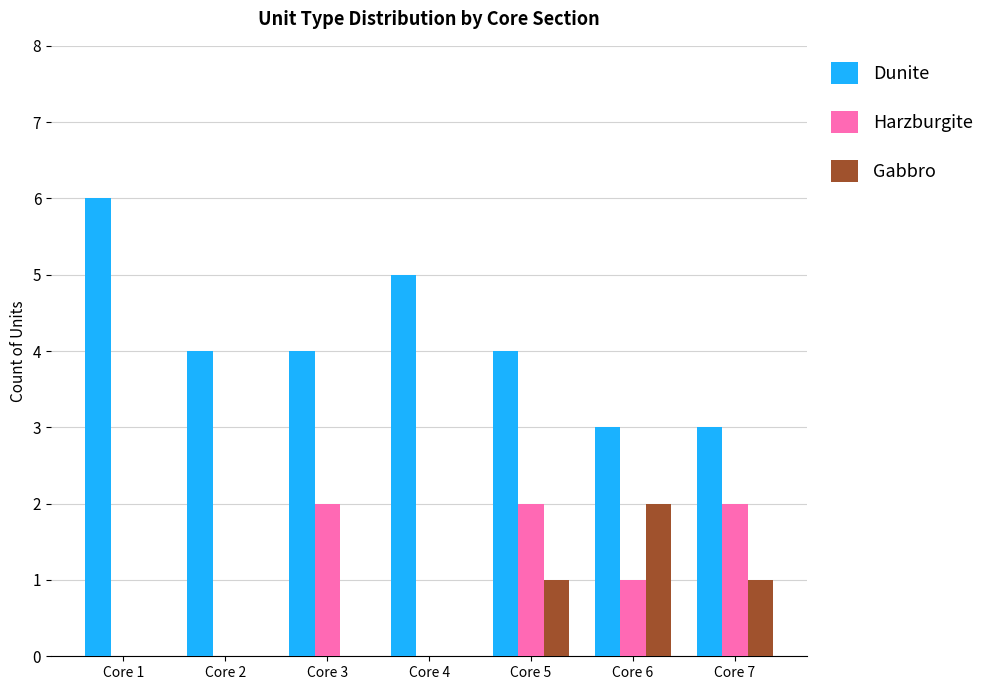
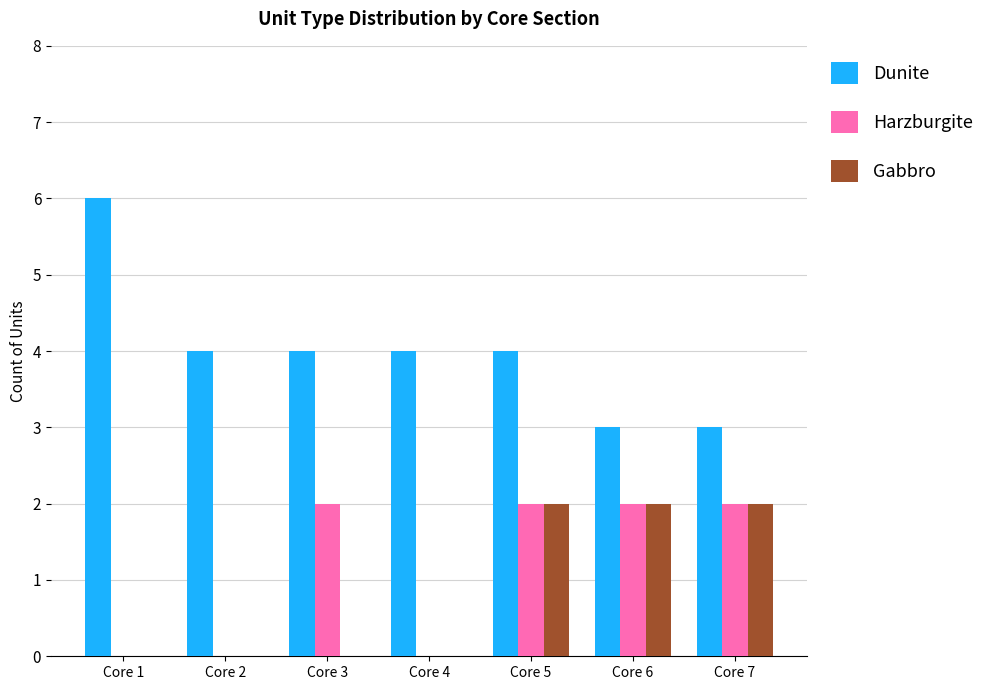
Dunite, Core 4: 5 -> 4
Gabbro, Core 5: 1 -> 2
Harzburgite, Core 6: 1 -> 2
Gabbro, Core 7: 1 -> 2
